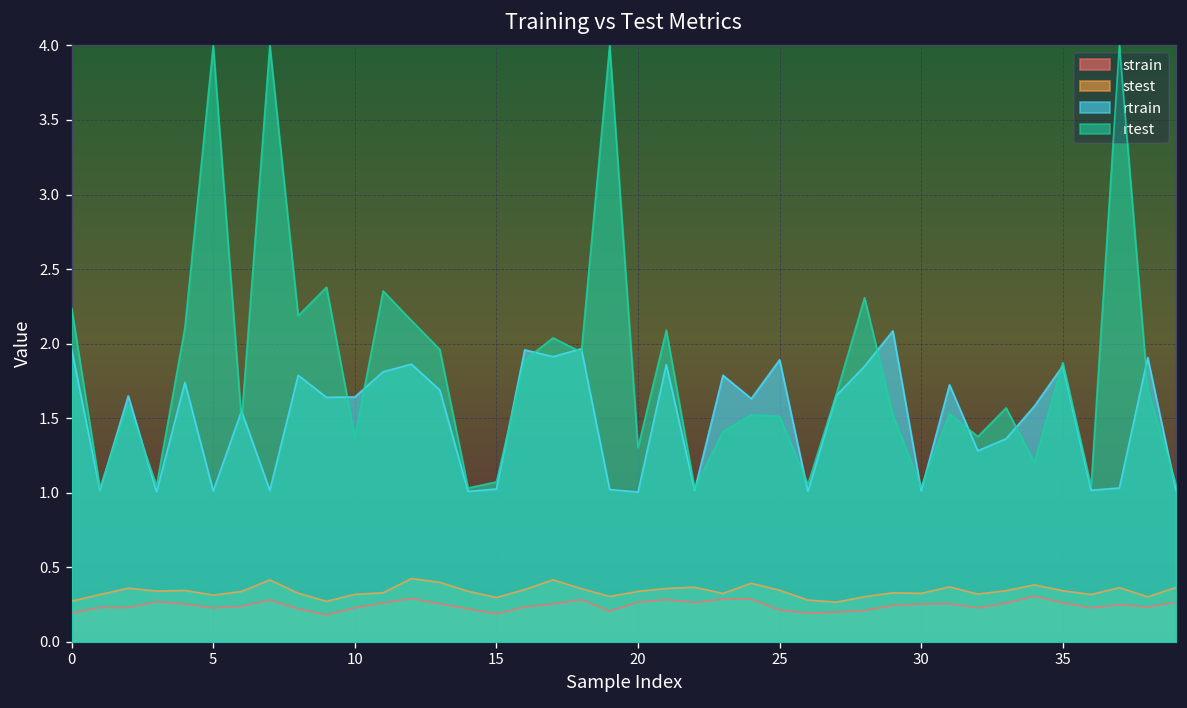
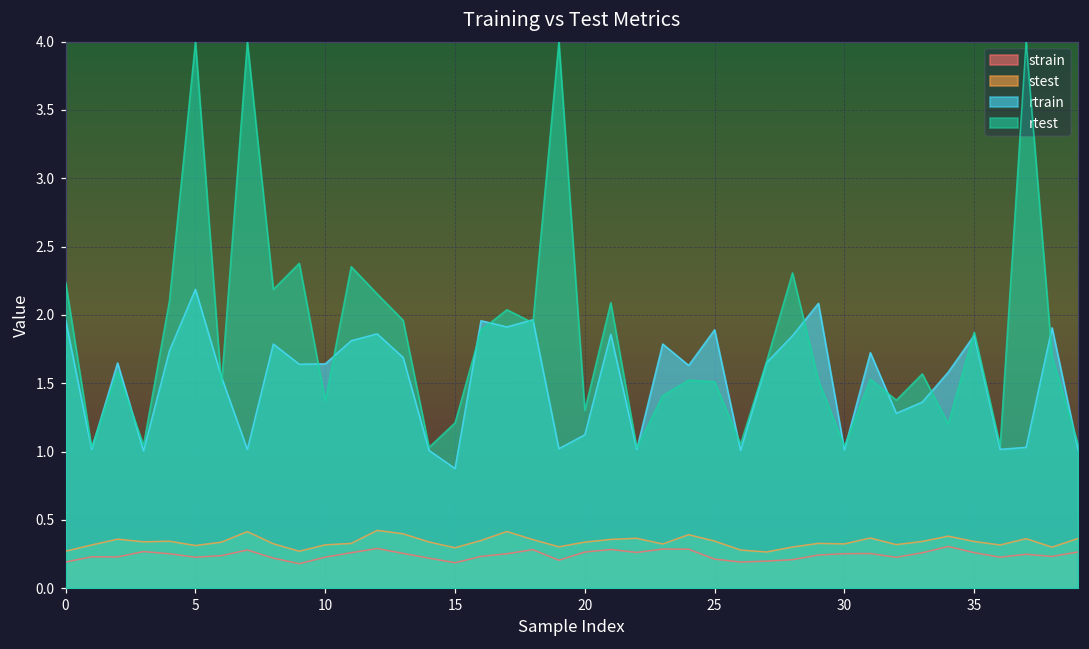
rtrain, 5: 1.01 -> 2.19
rtrain, 15: 1.02 -> 0.88
rtest, 15: 1.07 -> 1.21
rtrain, 20: 1.00 -> 1.12
